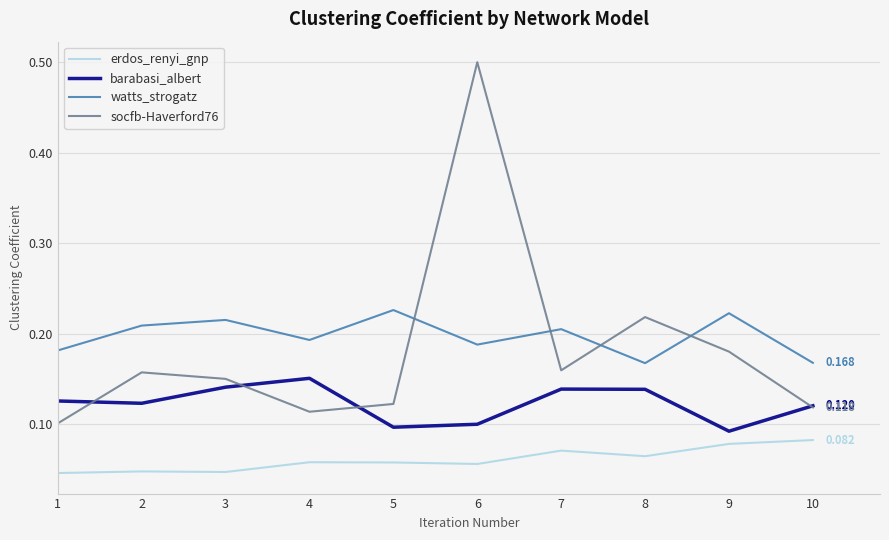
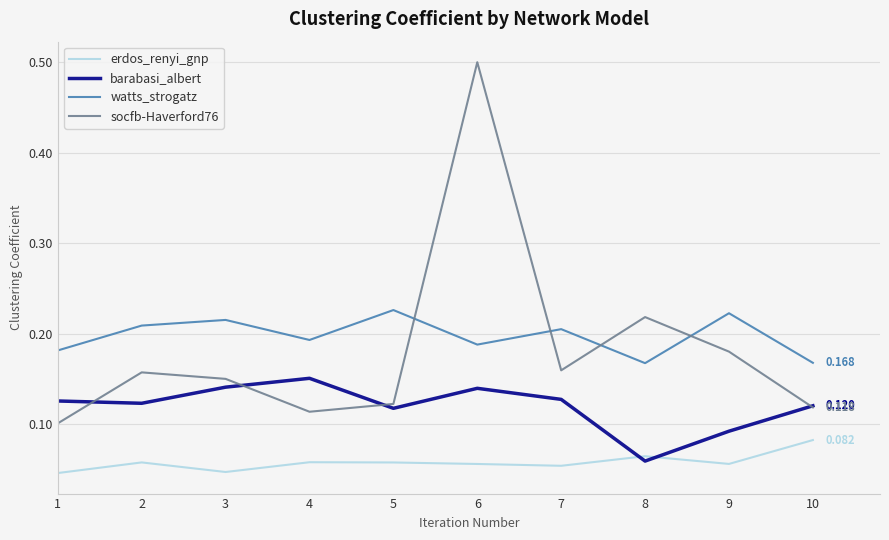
erdos_renyi_gnp, 2: 0.05 -> 0.06
barabasi_albert, 5: 0.10 -> 0.12
barabasi_albert, 6: 0.10 -> 0.14
erdos_renyi_gnp, 7: 0.07 -> 0.05
barabasi_albert, 7: 0.14 -> 0.13
barabasi_albert, 8: 0.14 -> 0.06
erdos_renyi_gnp, 9: 0.08 -> 0.06
